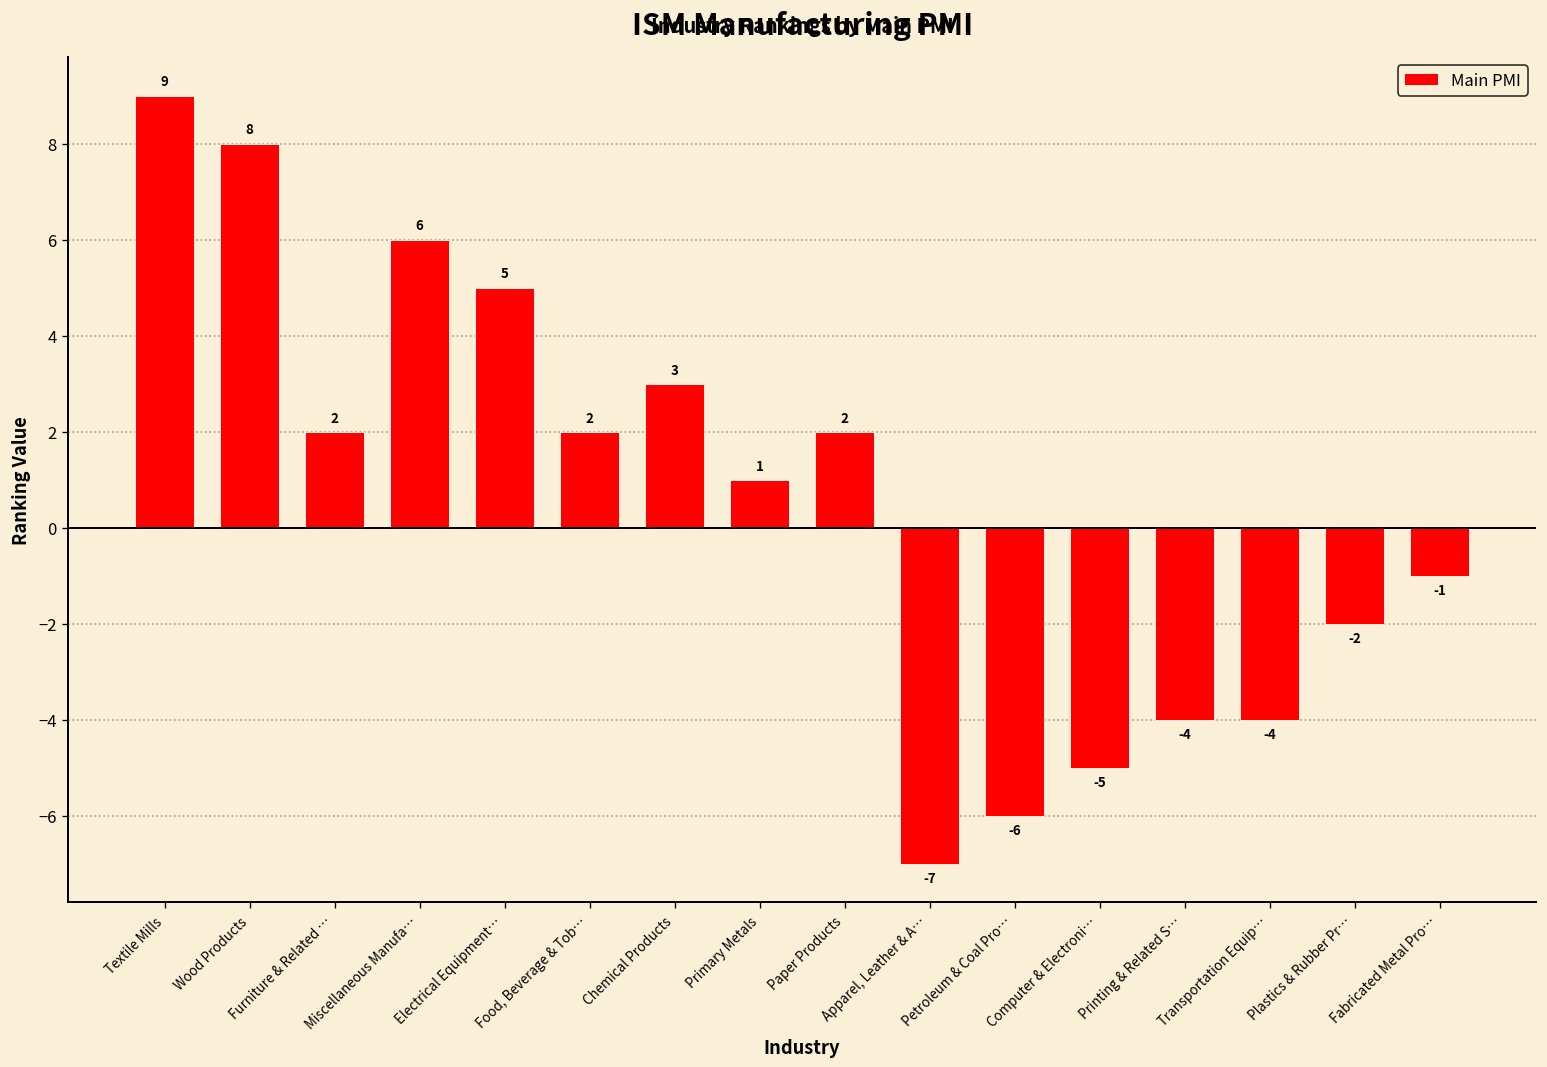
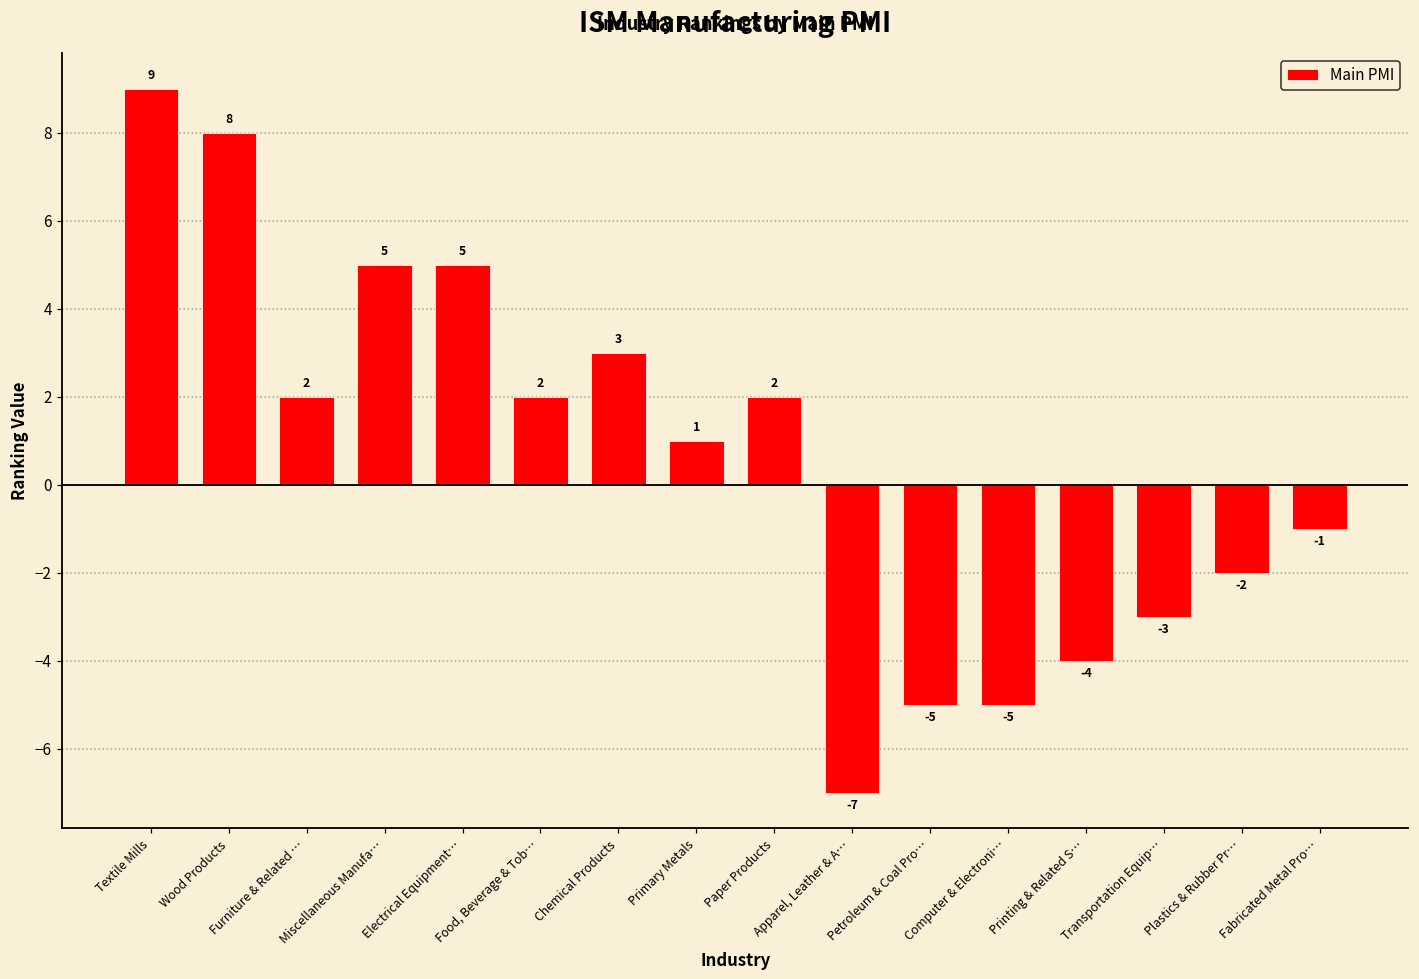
Miscellaneous Manufa…: 6 -> 5
Petroleum & Coal Pro…: -6 -> -5
Transportation Equip…: -4 -> -3
